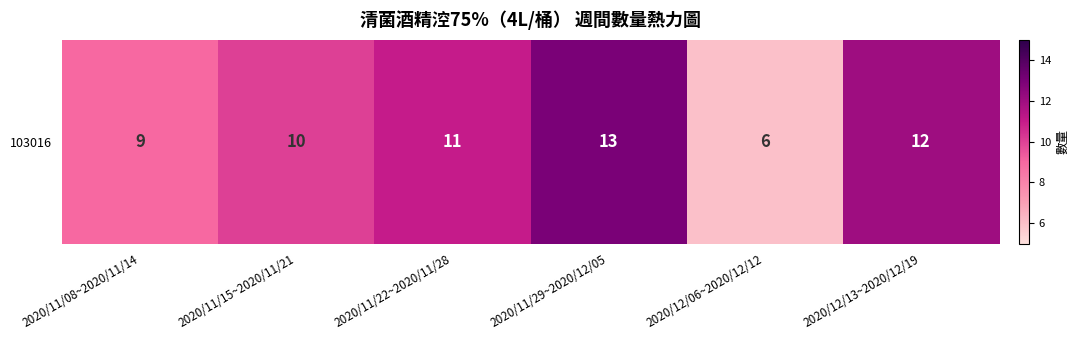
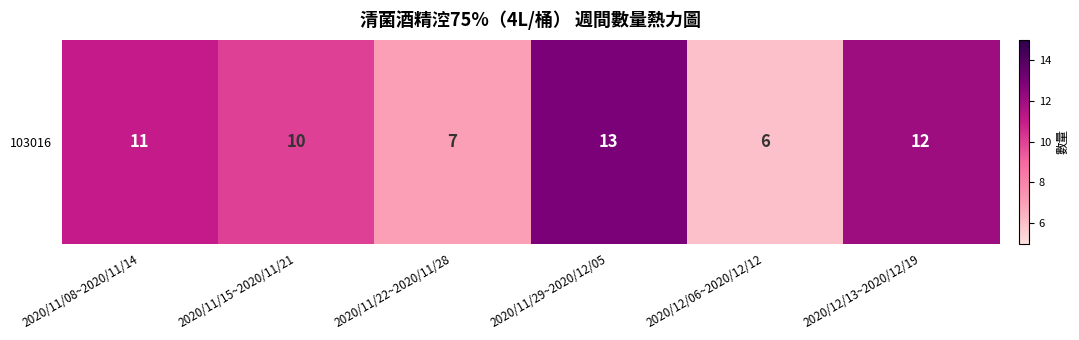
103016, 2020/11/08~2020/11/14: 9 -> 11
103016, 2020/11/22~2020/11/28: 11 -> 7
